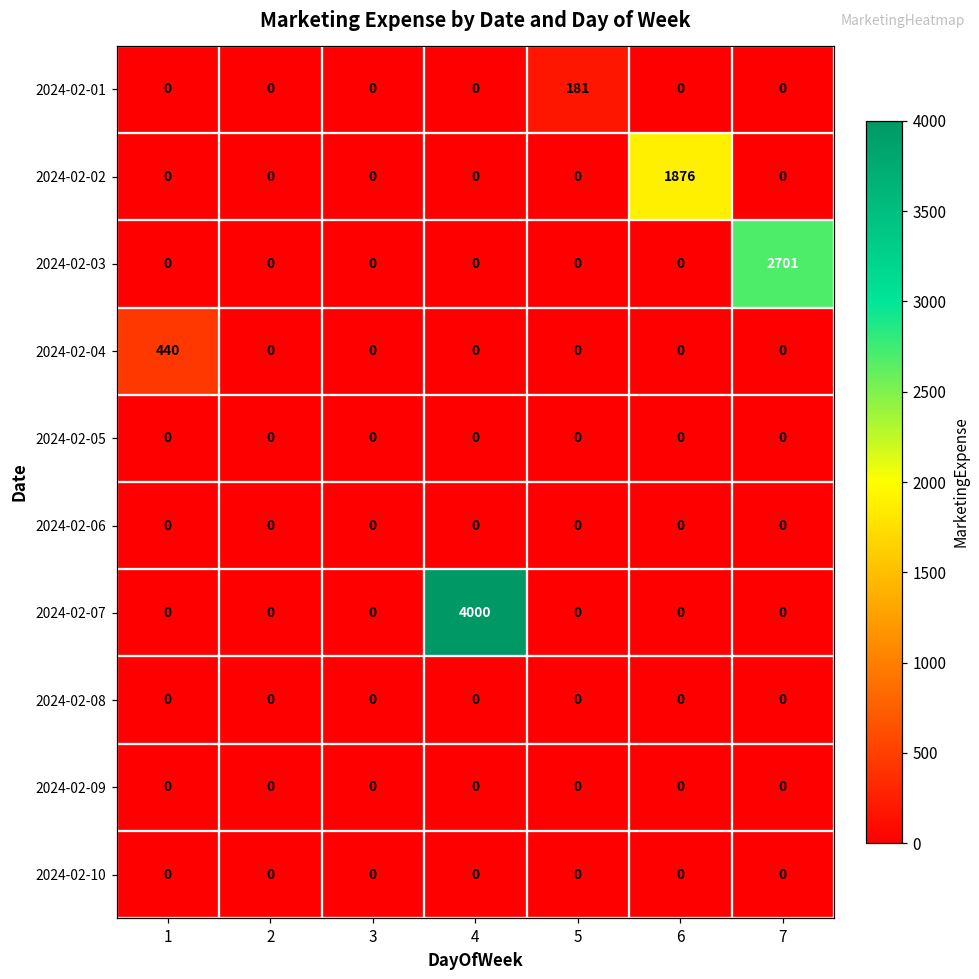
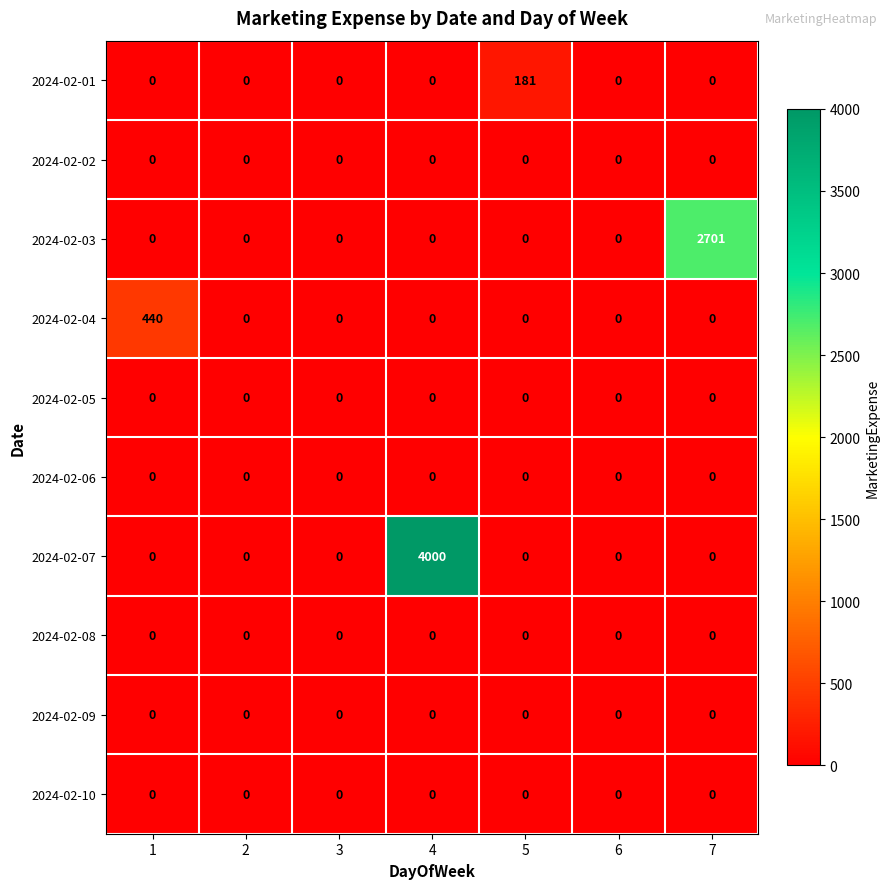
2024-02-02, 6: 1876 -> 0
